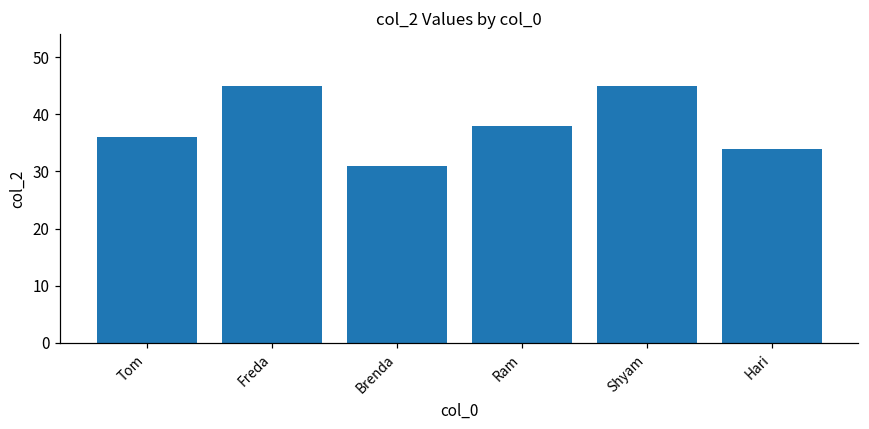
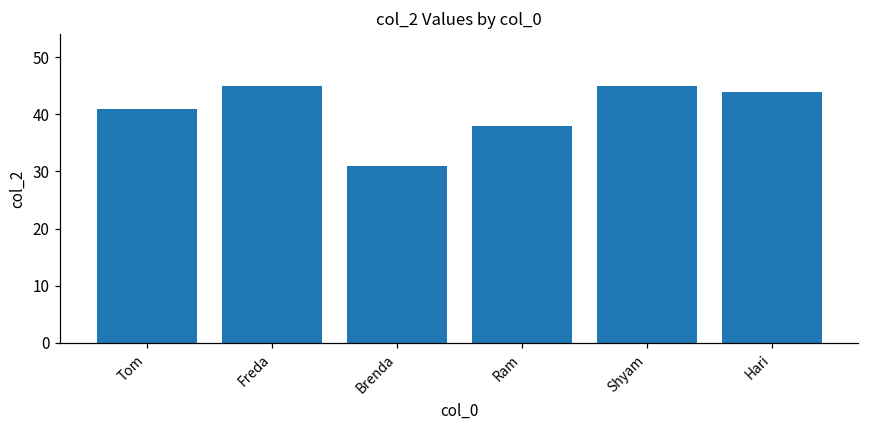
Tom: 36 -> 41
Hari: 34 -> 44
